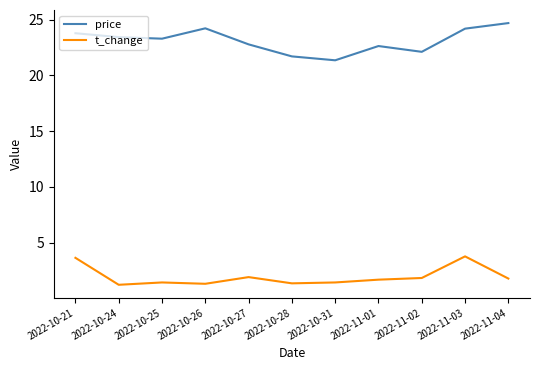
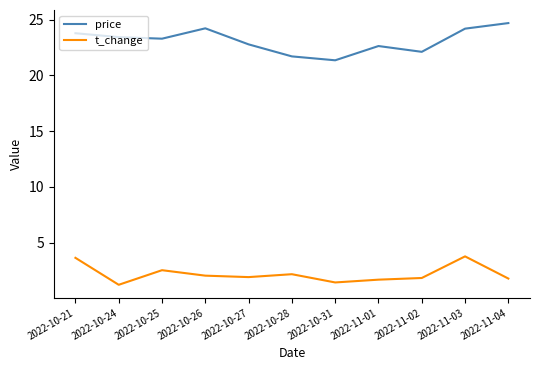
t_change, 2022-10-25: 1.4 -> 2.5
t_change, 2022-10-26: 1.3 -> 2.0
t_change, 2022-10-28: 1.3 -> 2.2
